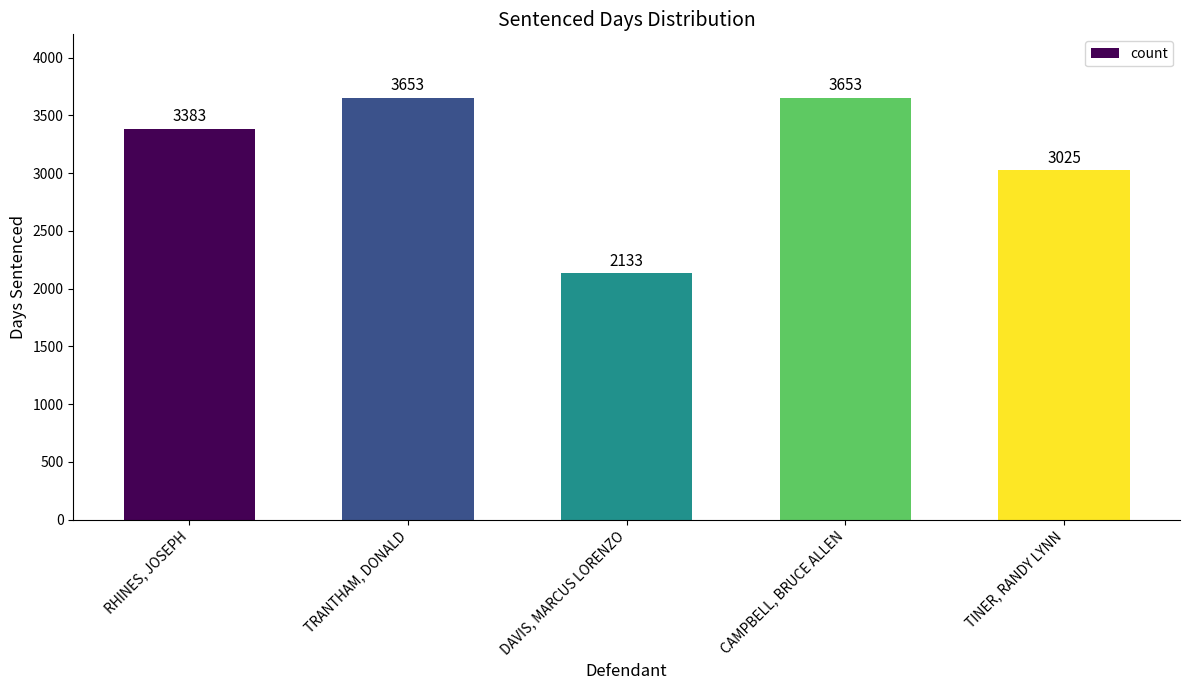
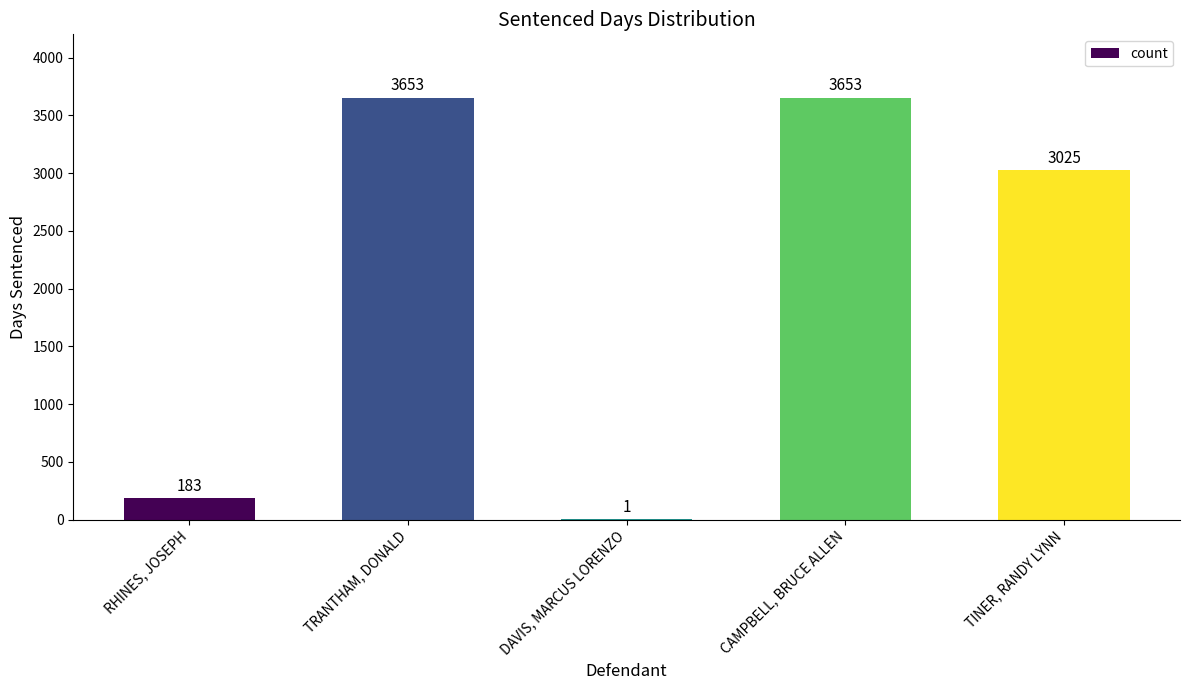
RHINES, JOSEPH: 3383 -> 183
DAVIS, MARCUS LORENZO: 2133 -> 1
